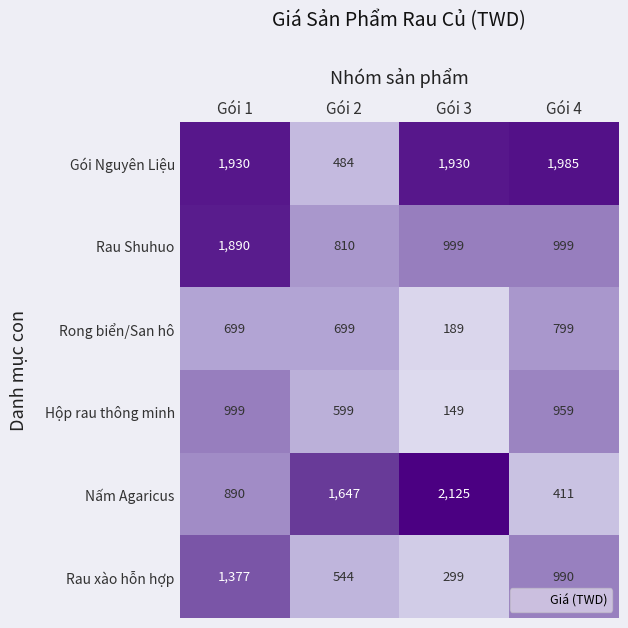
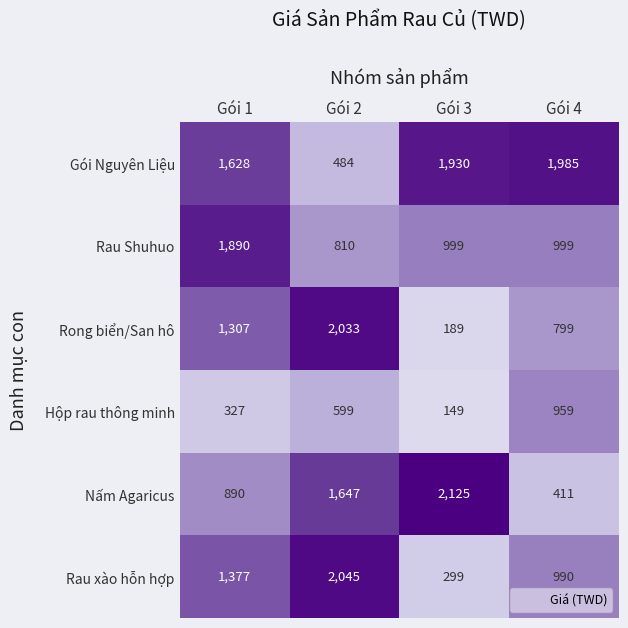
Gói Nguyên Liệu, Gói 1: 1,930 -> 1,628
Rong biển/San hô, Gói 1: 699 -> 1,307
Rong biển/San hô, Gói 2: 699 -> 2,033
Hộp rau thông minh, Gói 1: 999 -> 327
Rau xào hỗn hợp, Gói 2: 544 -> 2,045
